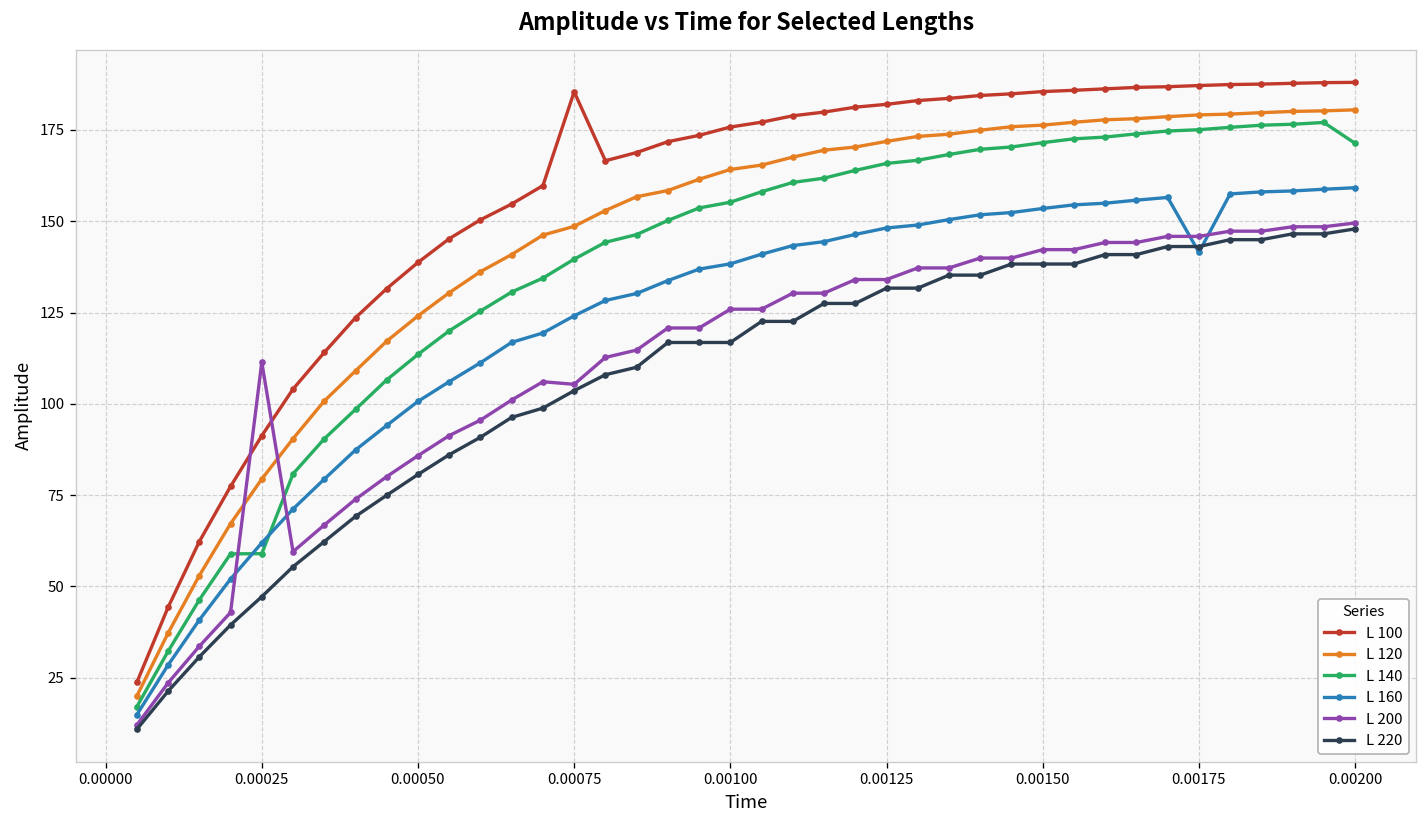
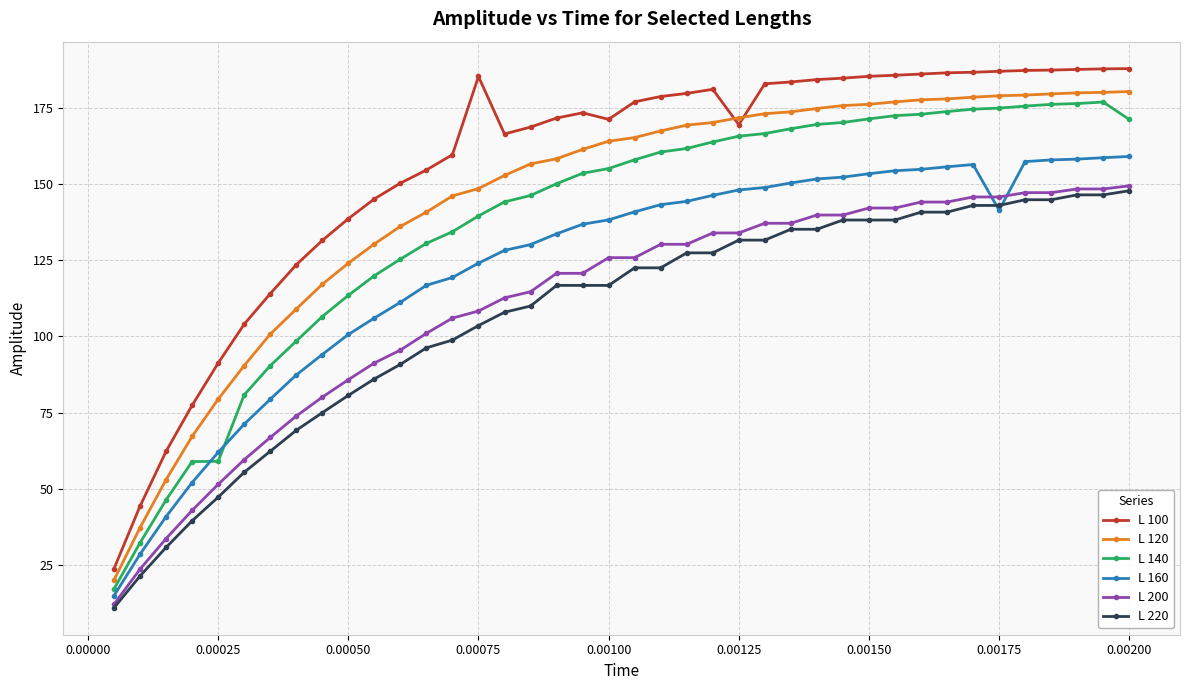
L 200, 0.00025: 111 -> 51
L 200, 0.00075: 105 -> 108
L 100, 0.00100: 176 -> 171
L 100, 0.00125: 182 -> 170
